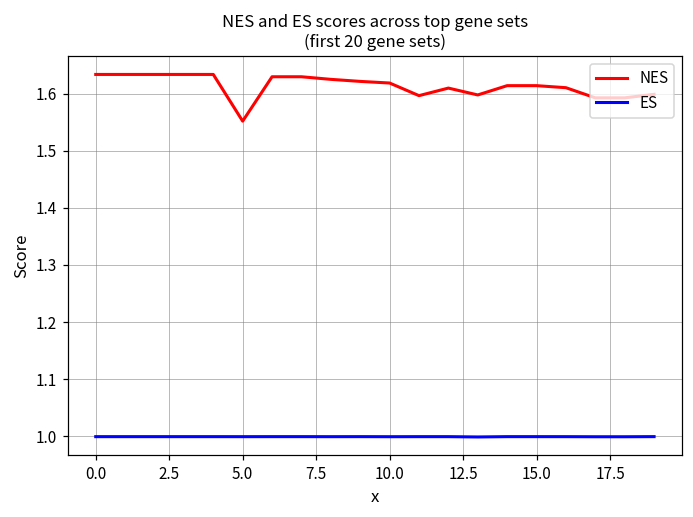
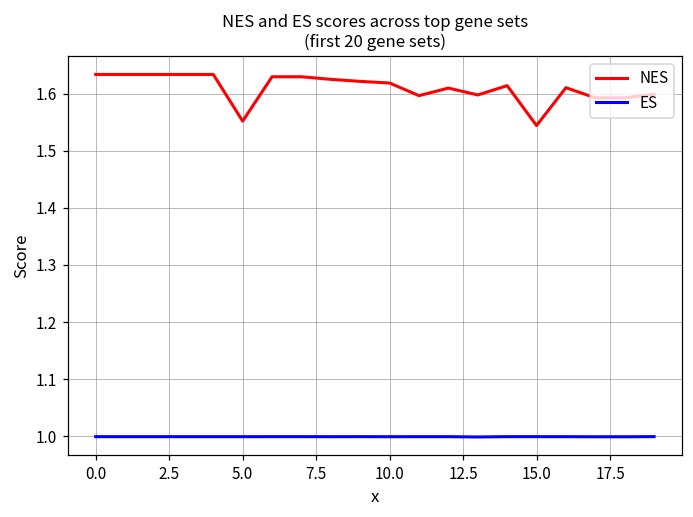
NES, 15.0: 1.61 -> 1.54
